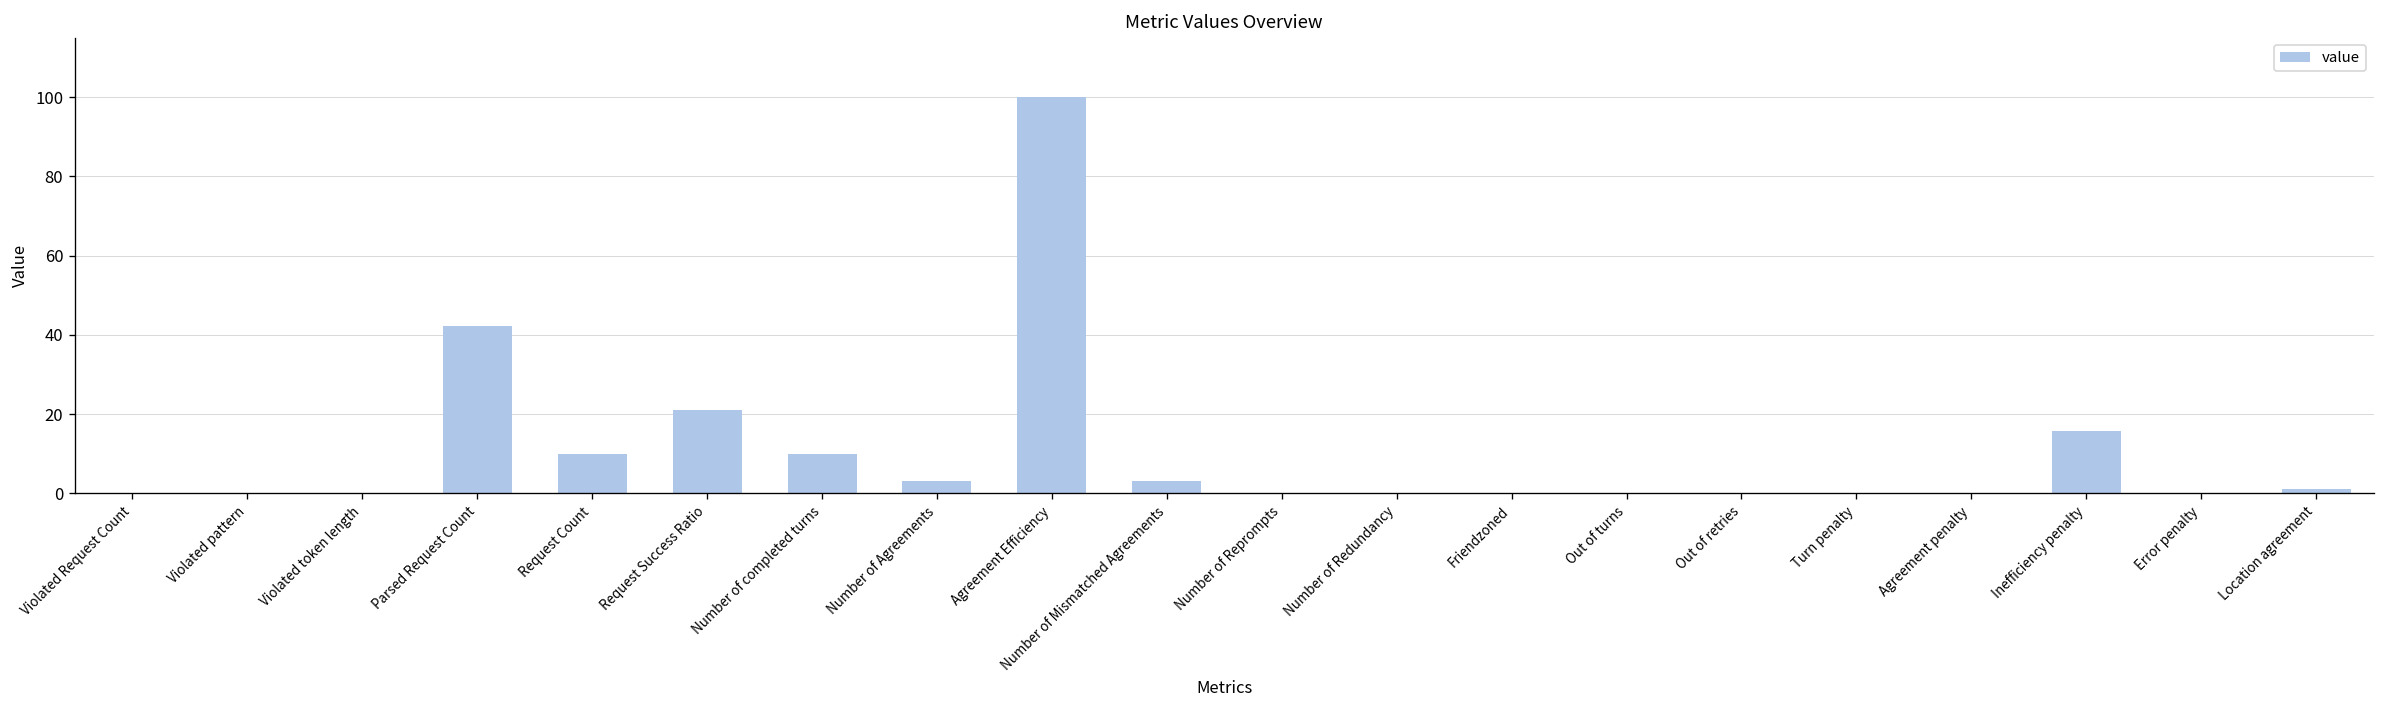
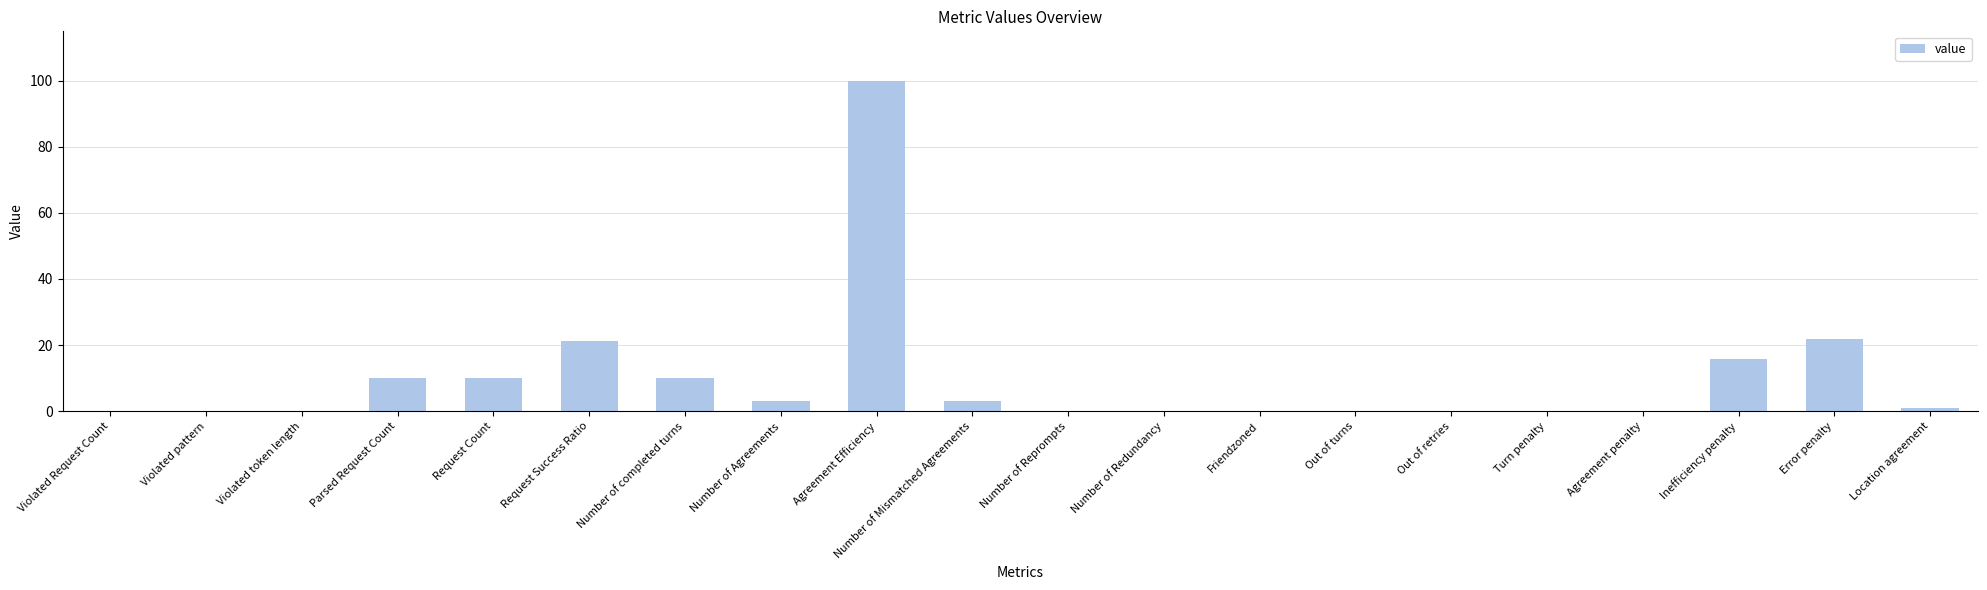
Parsed Request Count: 42 -> 10
Error penalty: 0 -> 22
